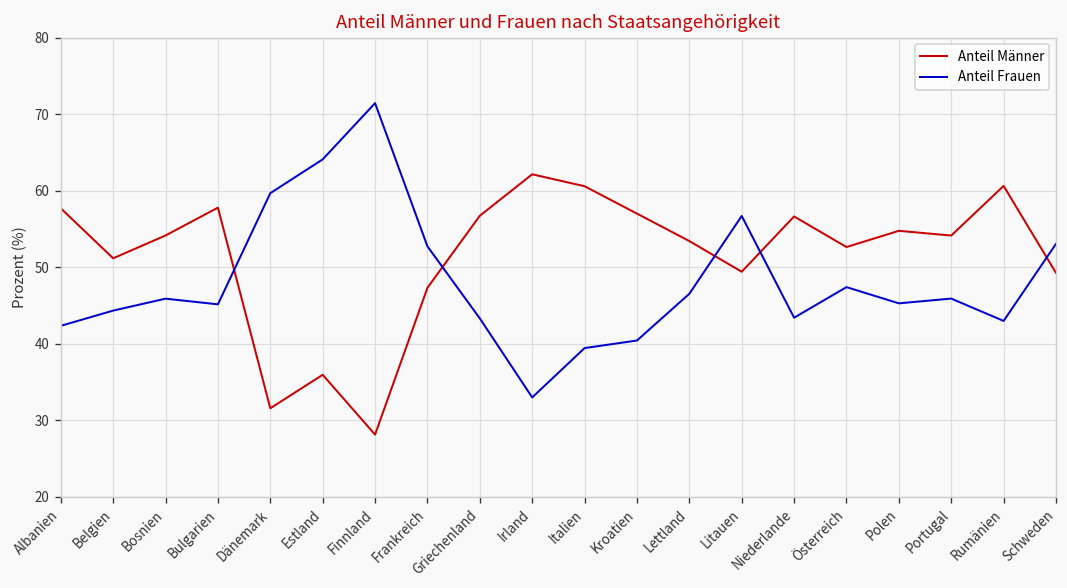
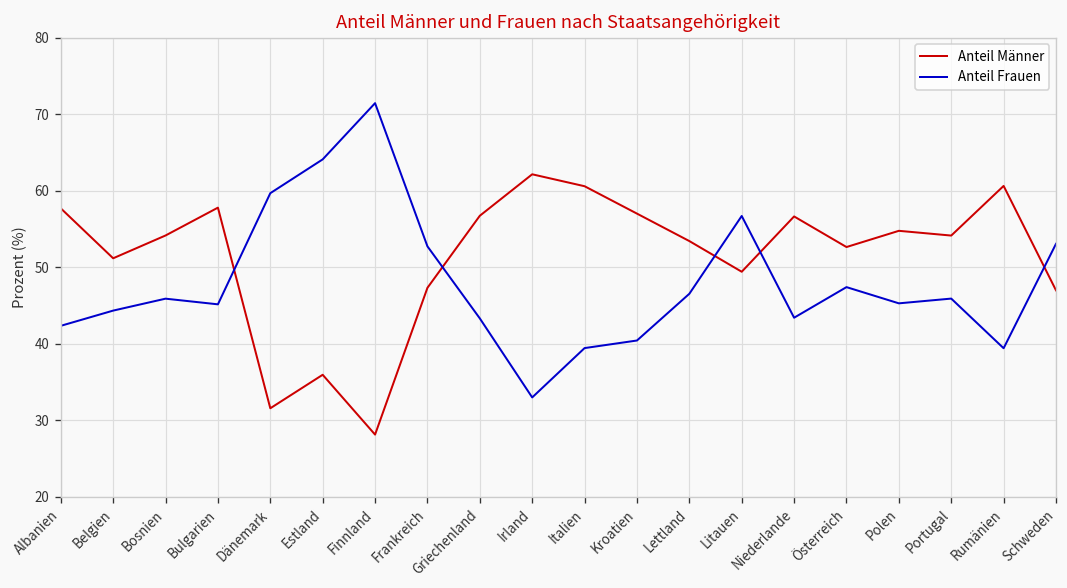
Anteil Frauen, Rumänien: 43 -> 39
Anteil Männer, Schweden: 49 -> 47
